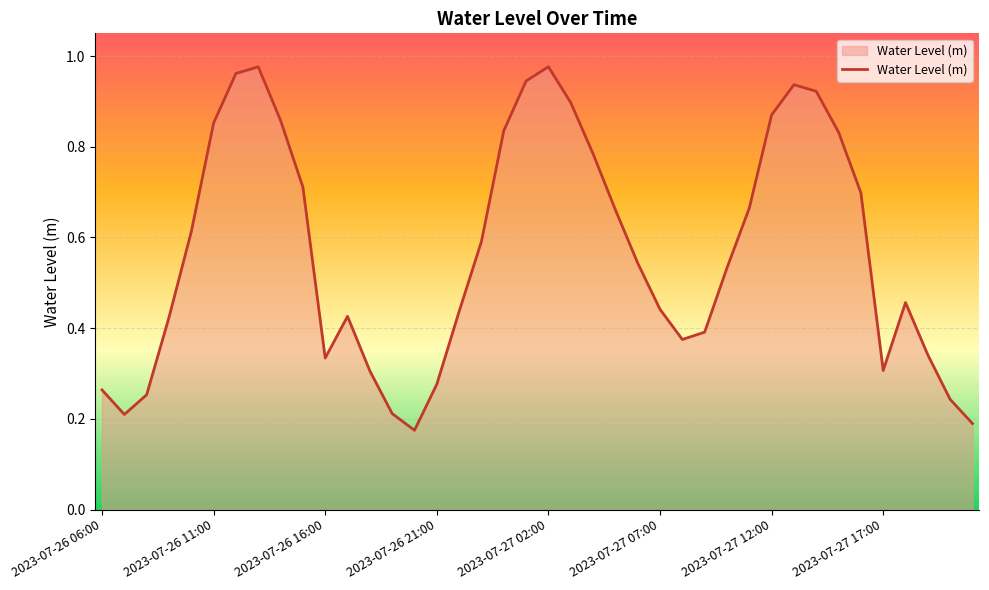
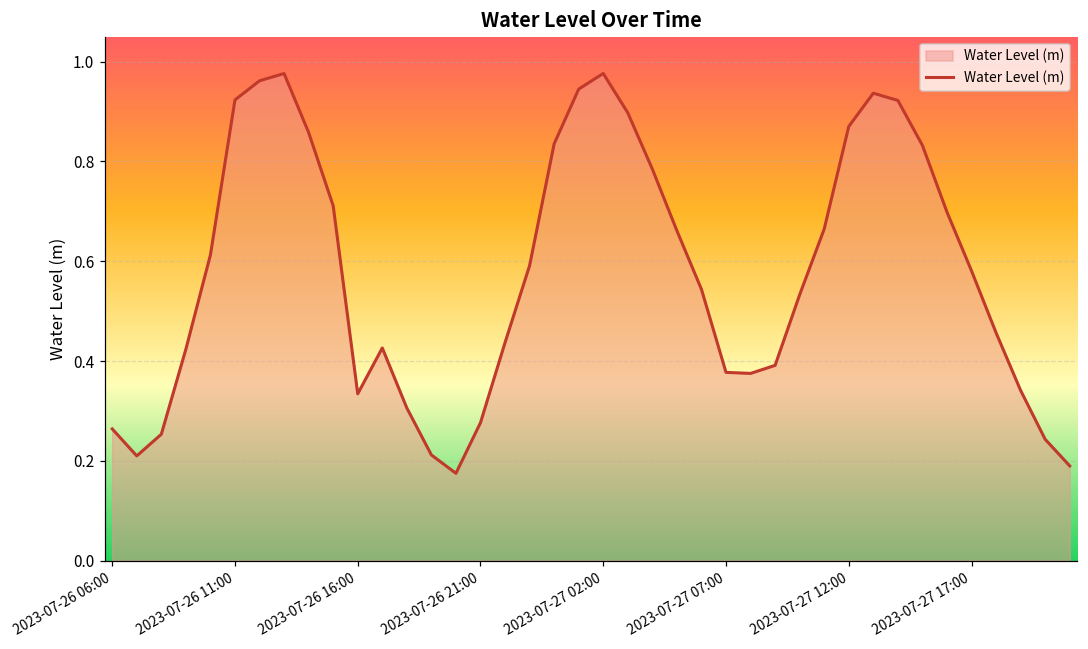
2023-07-26 11:00: 0.85 -> 0.92
2023-07-27 07:00: 0.44 -> 0.38
2023-07-27 17:00: 0.31 -> 0.58
